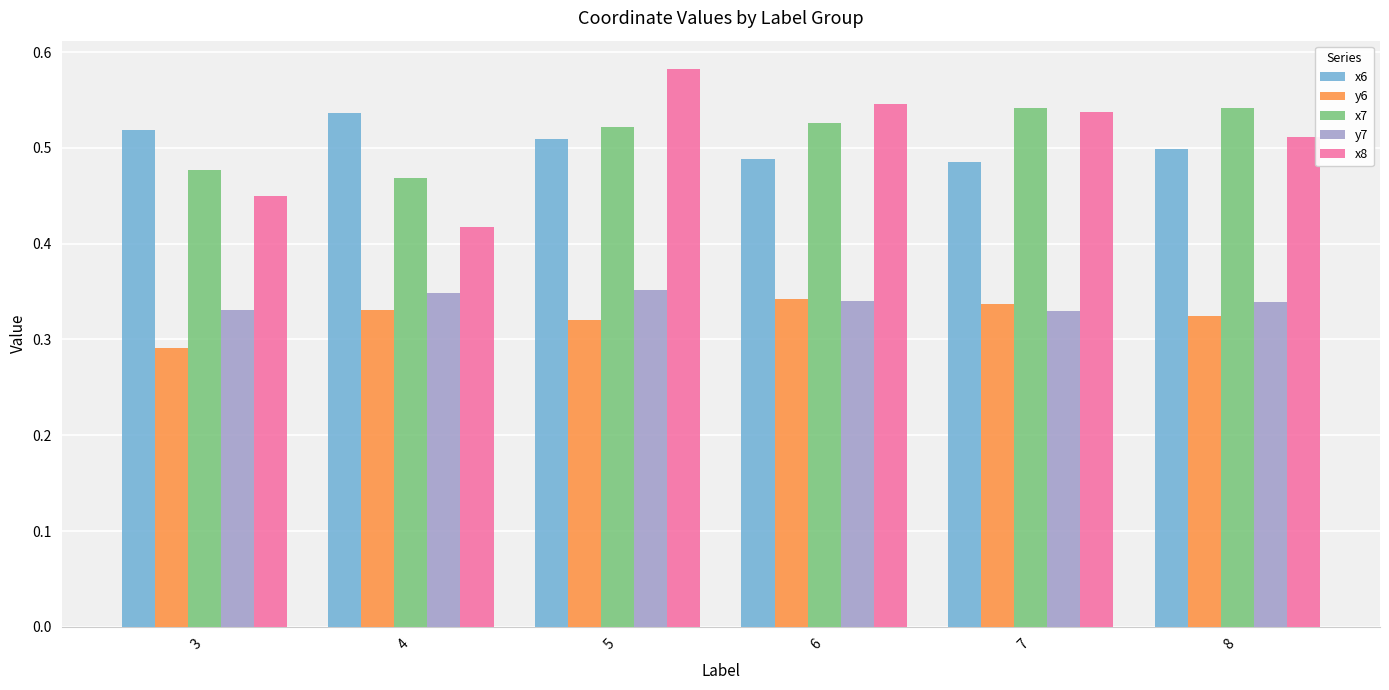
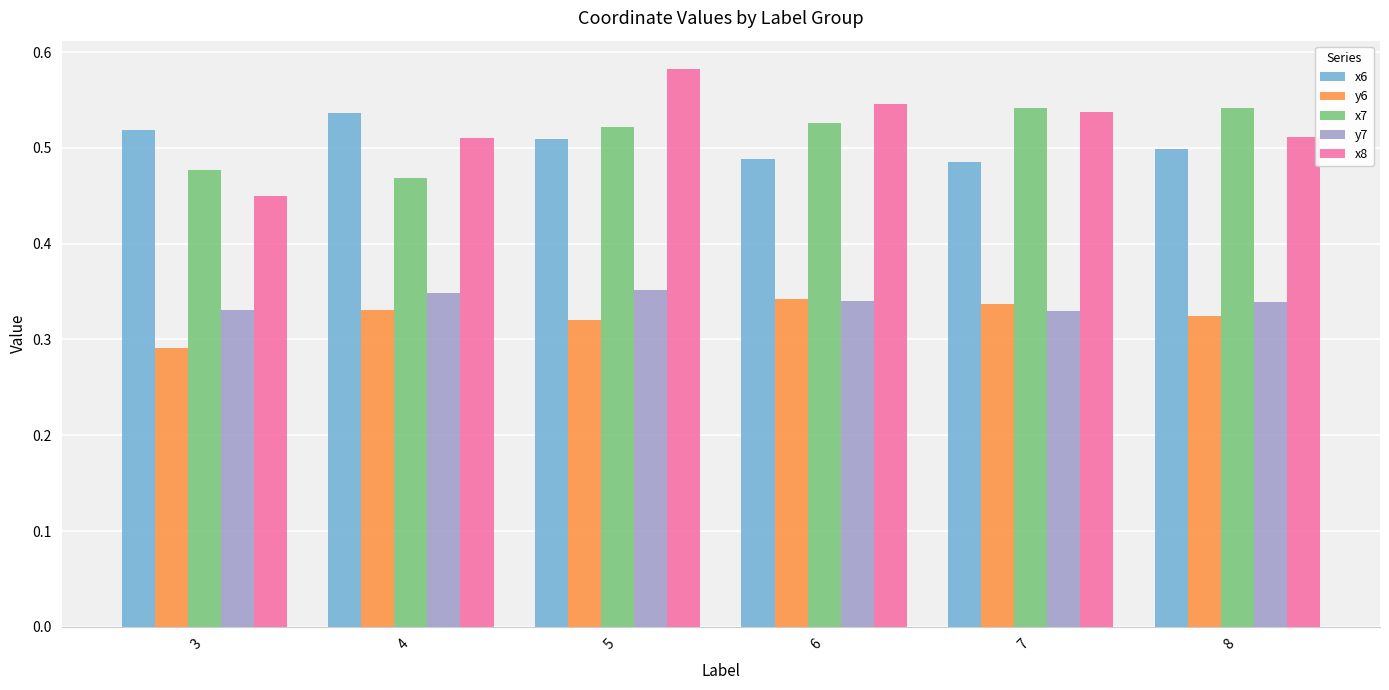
x8, 4: 0.42 -> 0.51
